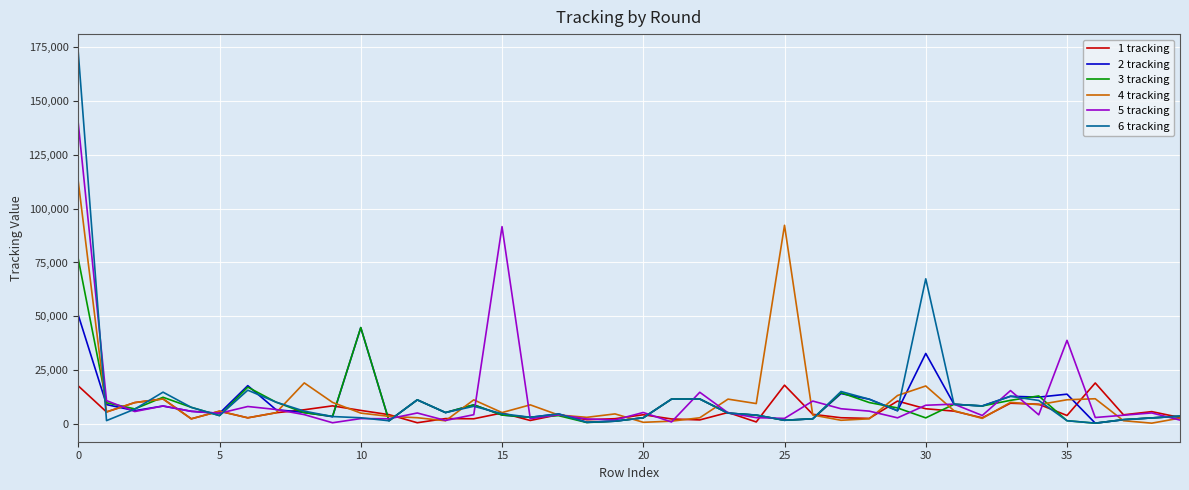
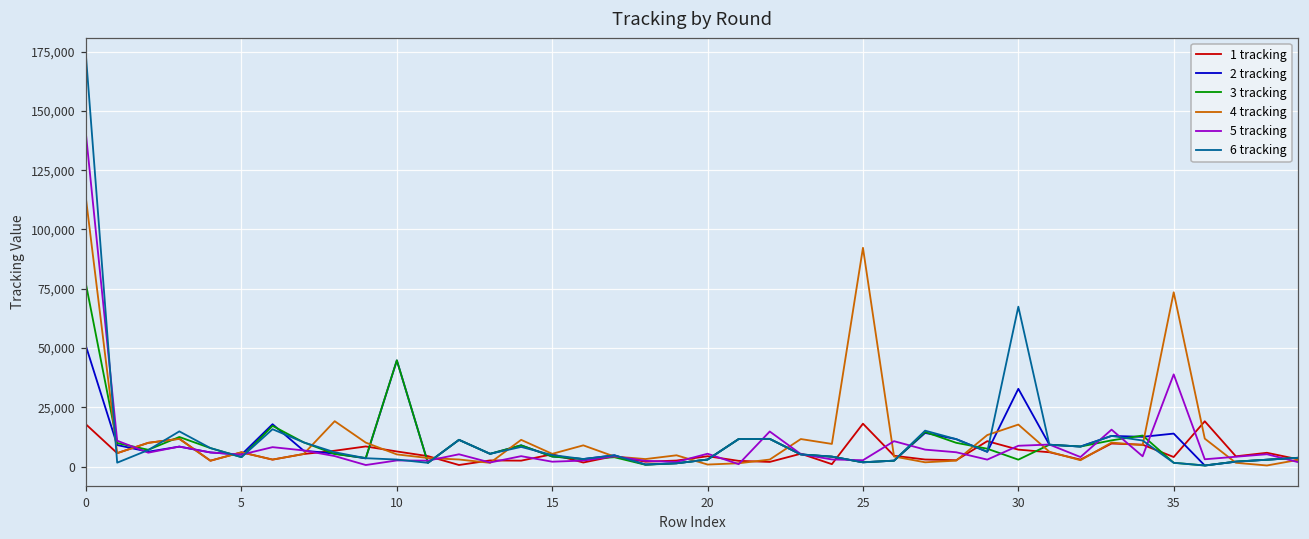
5 tracking, 15: 92,000 -> 2,000
4 tracking, 35: 11,000 -> 73,000
